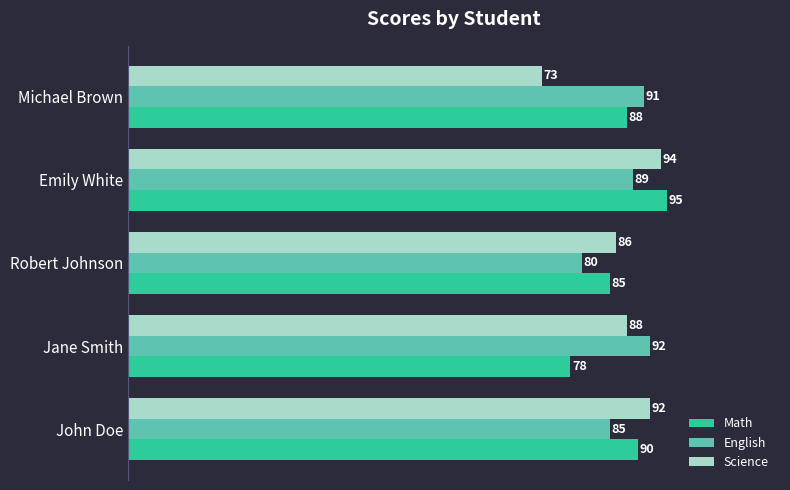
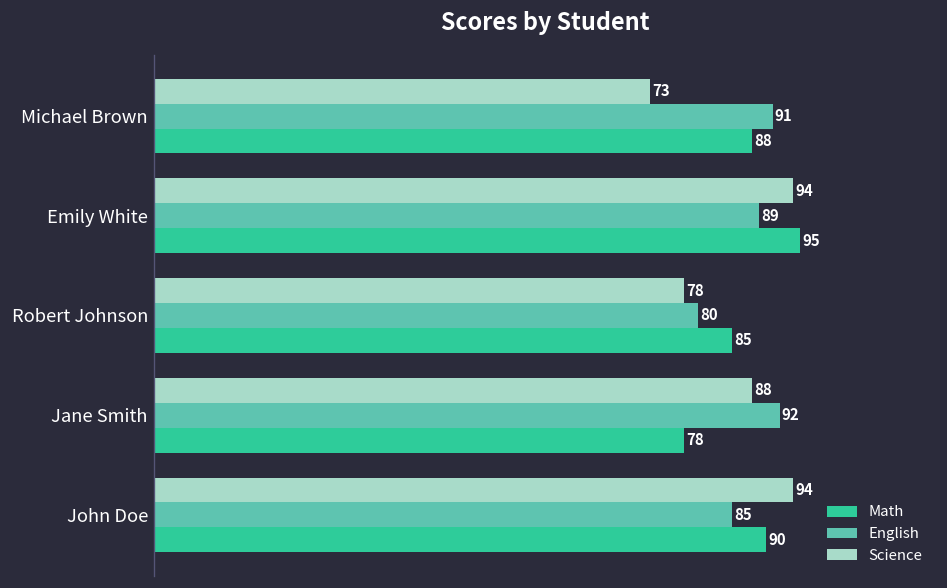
Science, Robert Johnson: 86 -> 78
Science, John Doe: 92 -> 94
